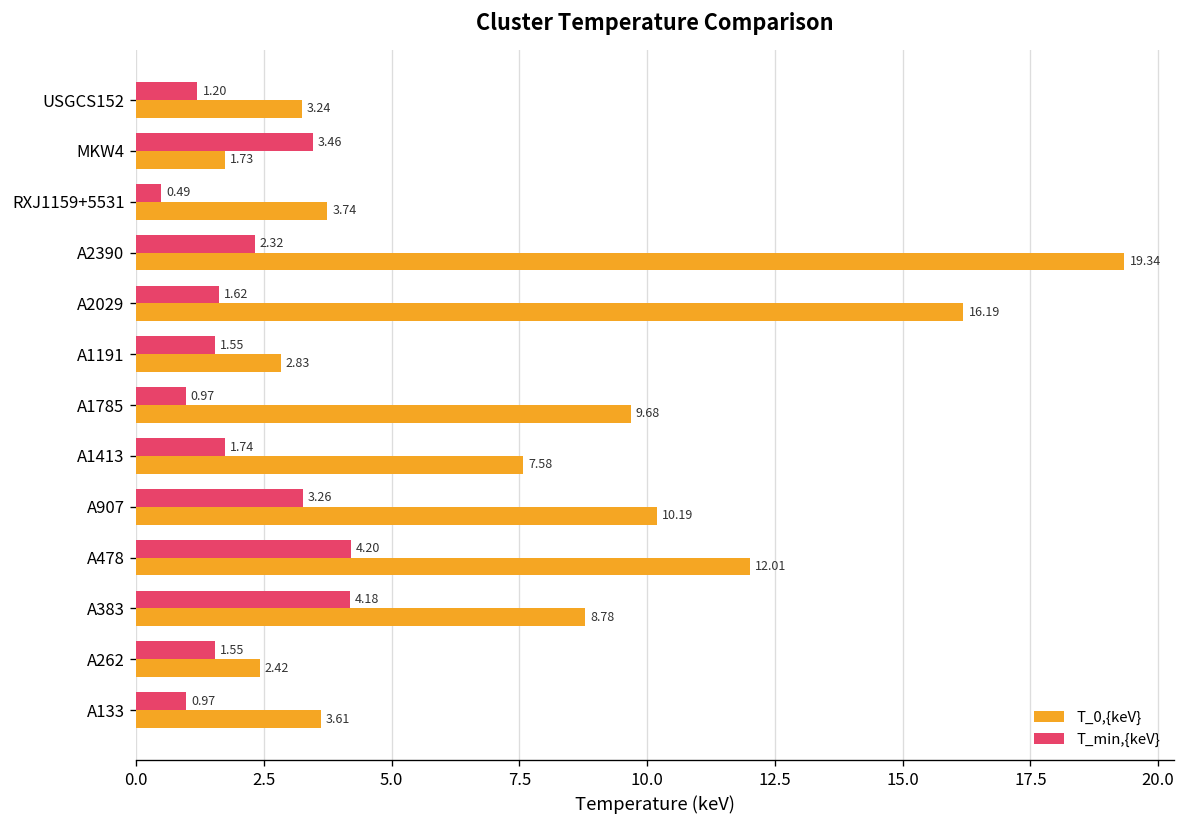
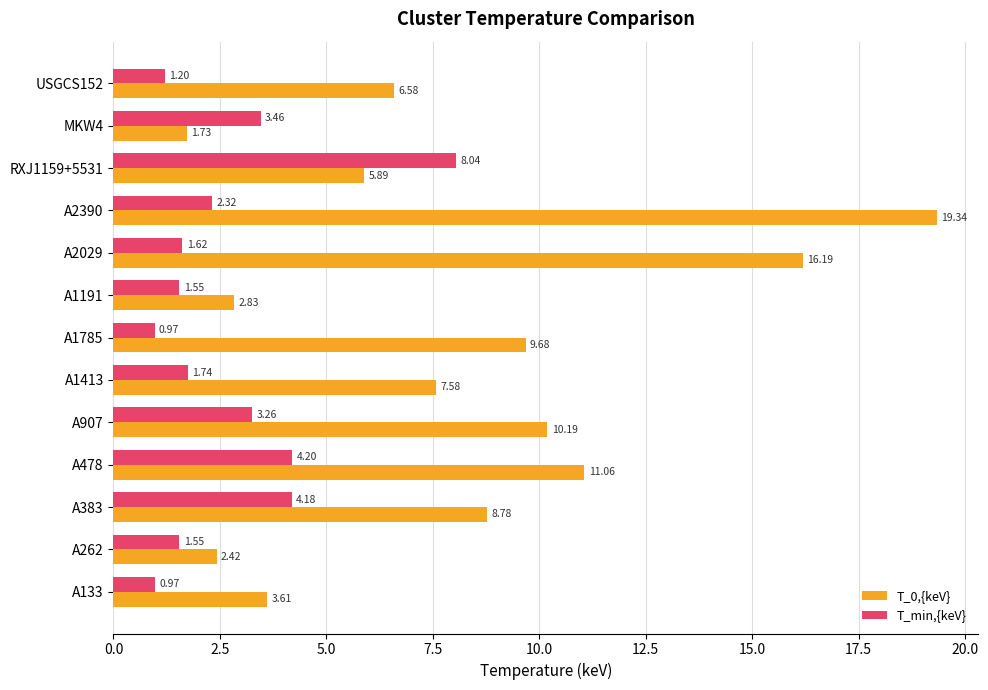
T_0,{keV}, USGCS152: 3.24 -> 6.58
T_min,{keV}, RXJ1159+5531: 0.49 -> 8.04
T_0,{keV}, RXJ1159+5531: 3.74 -> 5.89
T_0,{keV}, A478: 12.01 -> 11.06
